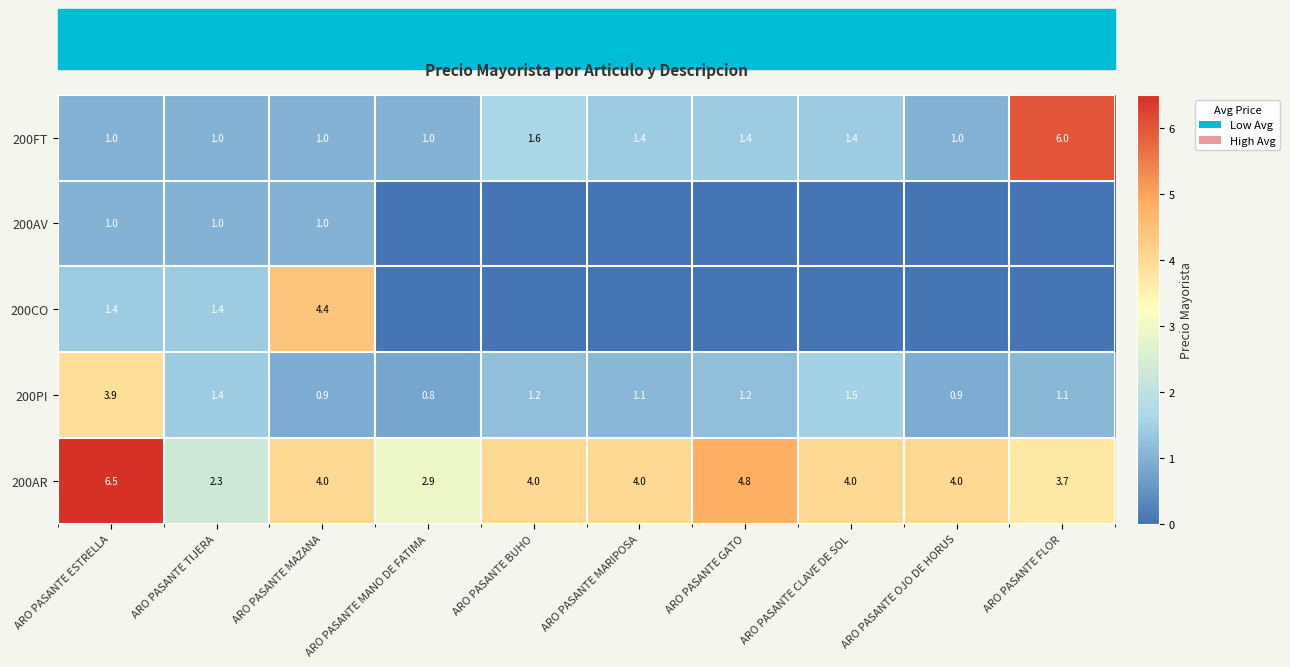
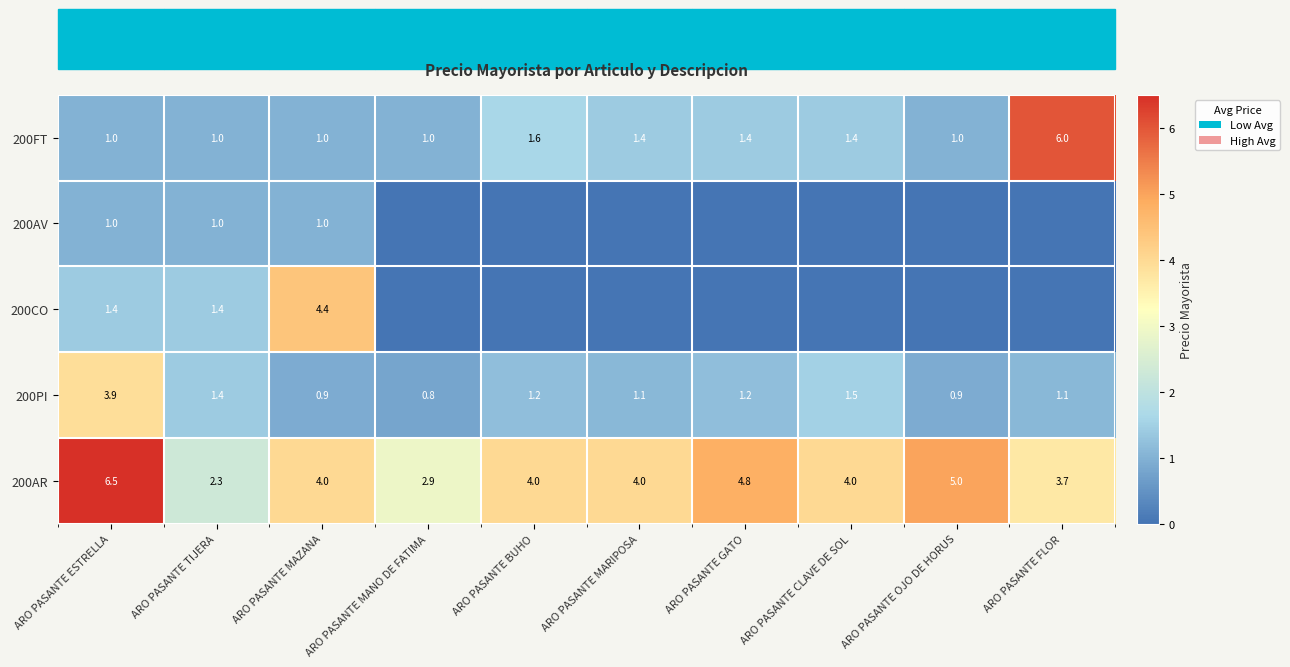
200AR, ARO PASANTE OJO DE HORUS: 4.0 -> 5.0
